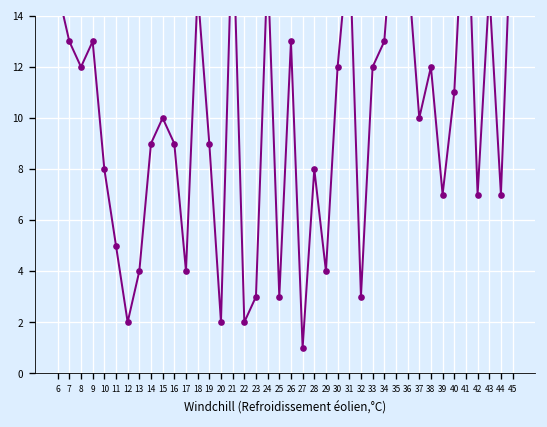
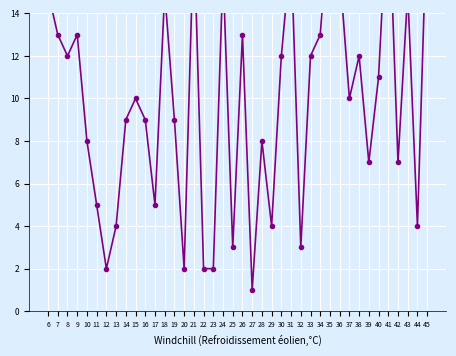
17: 4 -> 5
23: 3 -> 2
44: 7 -> 4
